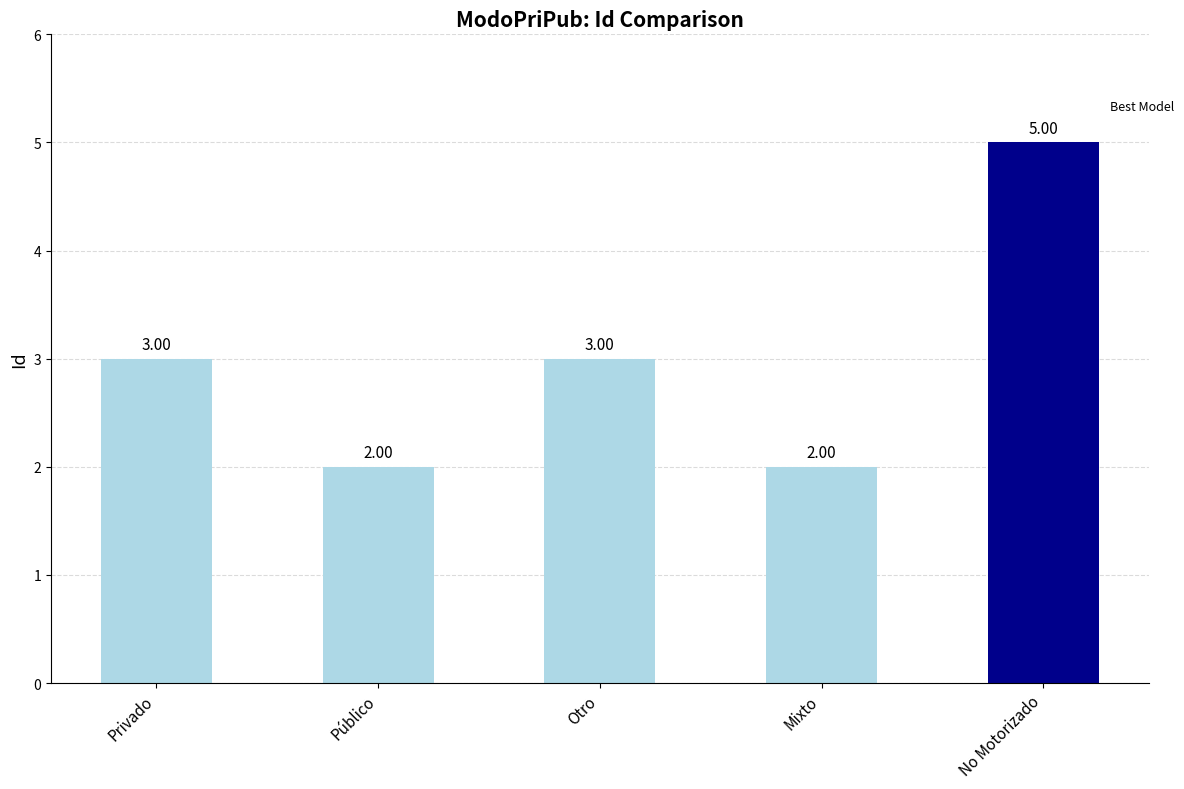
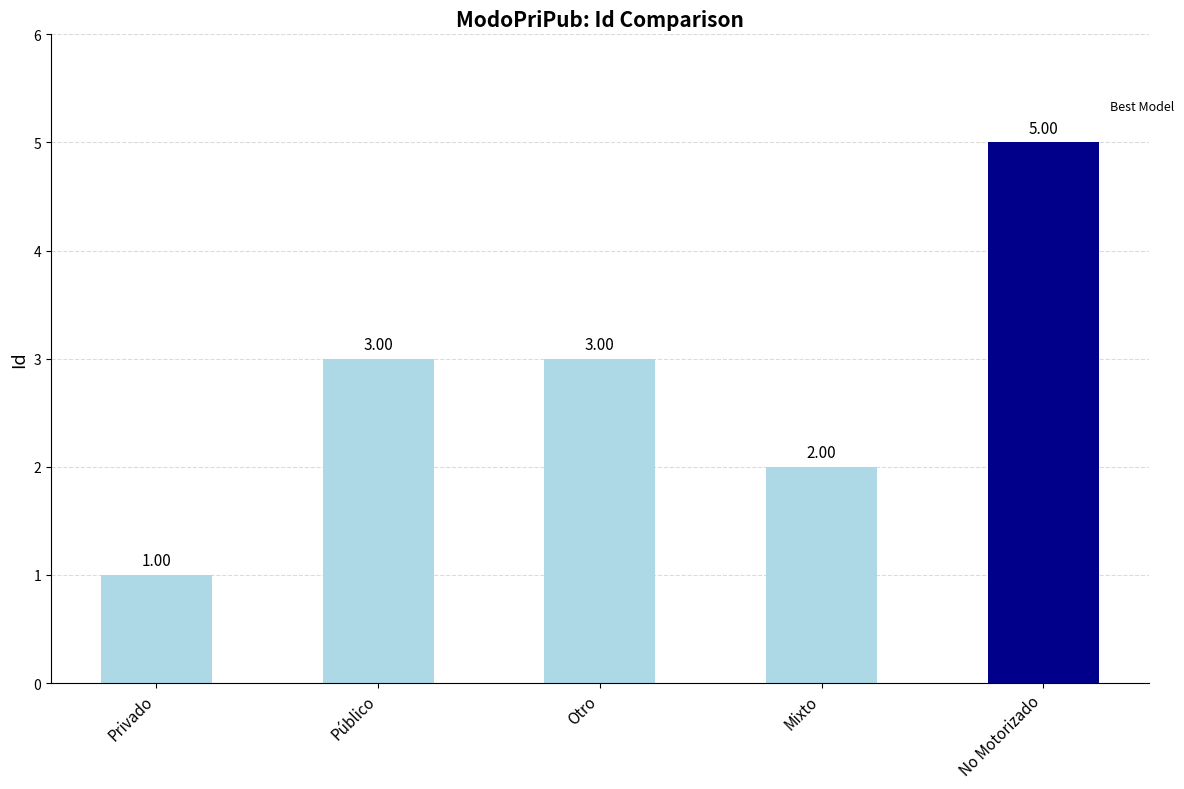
Privado: 3.00 -> 1.00
Público: 2.00 -> 3.00
